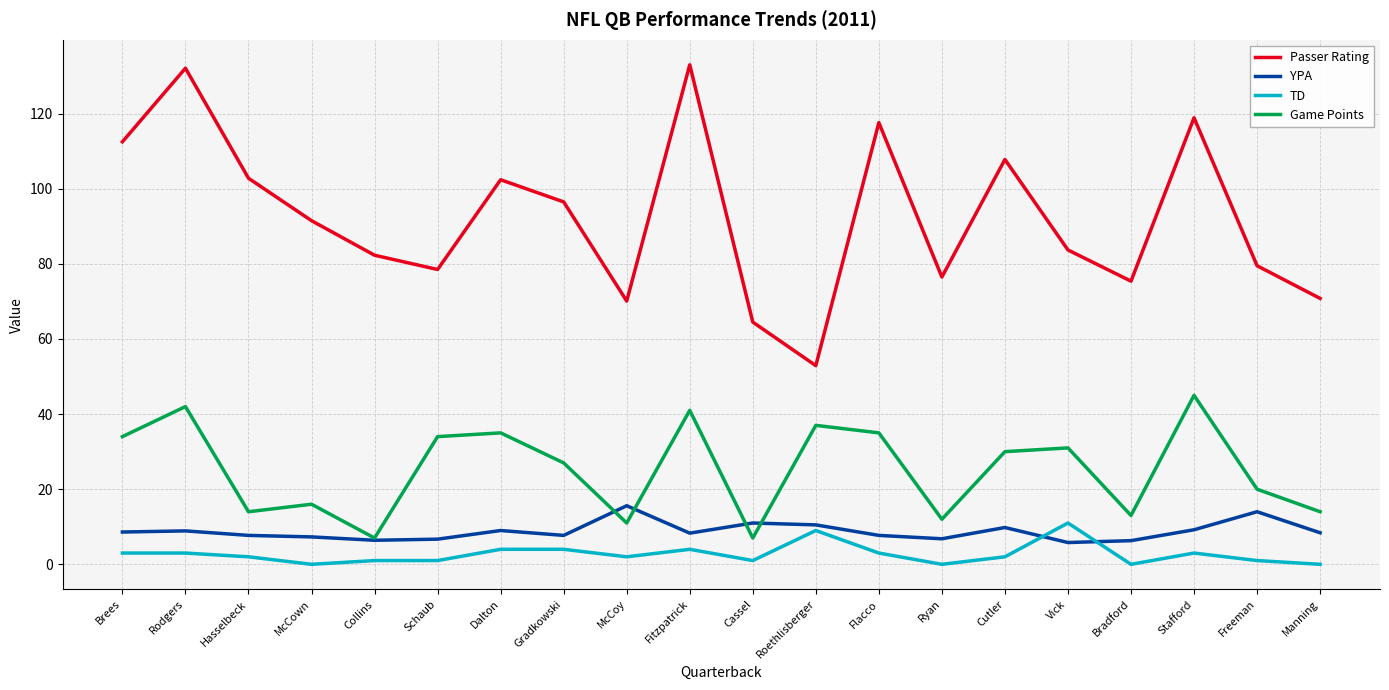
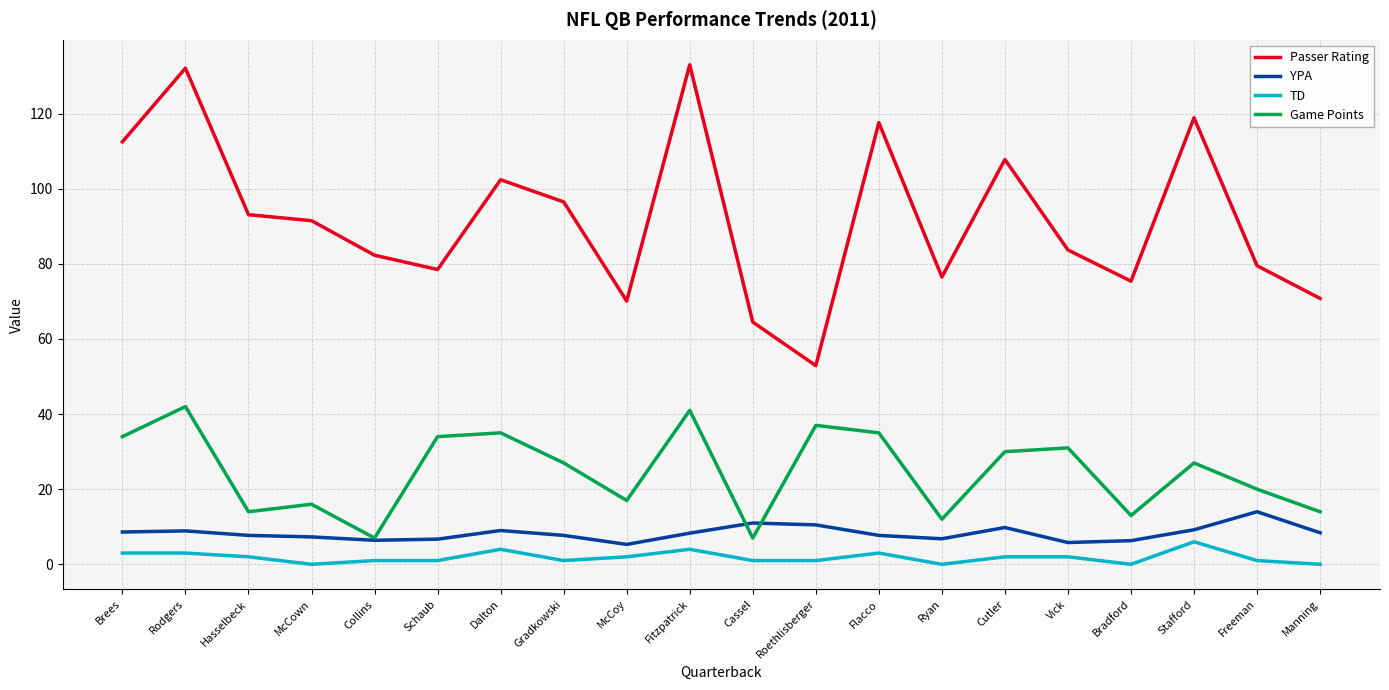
Passer Rating, Hasselbeck: 103 -> 93
TD, Gradkowski: 4 -> 1
YPA, McCoy: 16 -> 5
Game Points, McCoy: 11 -> 17
TD, Roethlisberger: 9 -> 1
TD, Vick: 11 -> 2
TD, Stafford: 3 -> 6
Game Points, Stafford: 45 -> 27
